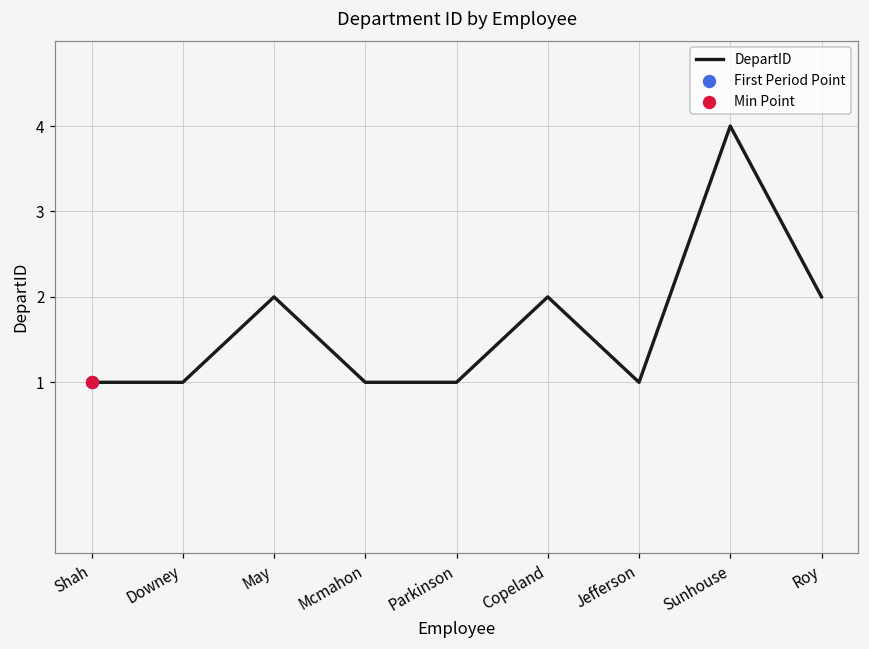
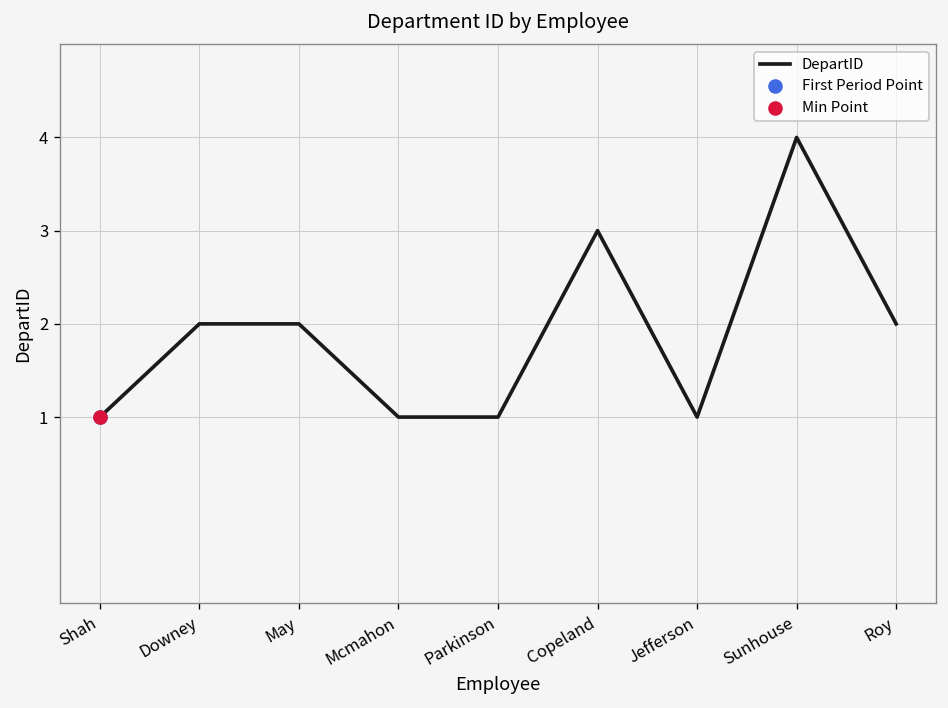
DepartID, Downey: 1 -> 2
DepartID, Copeland: 2 -> 3
